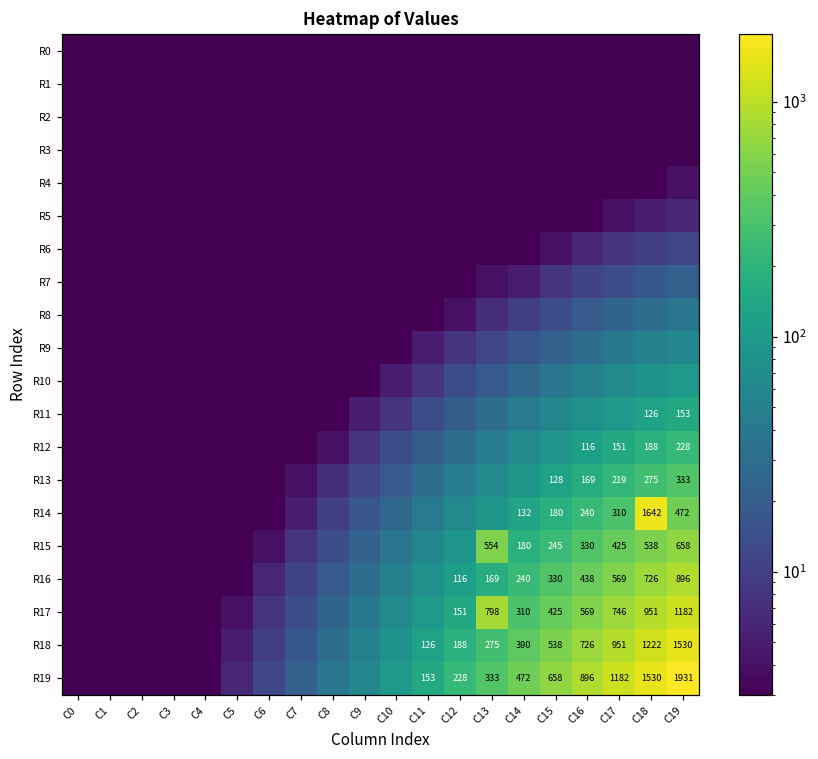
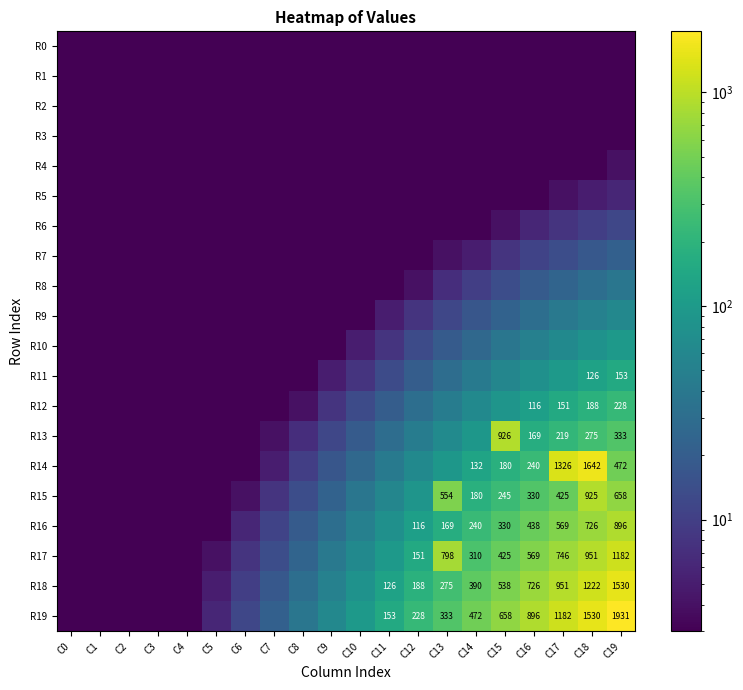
R13, C15: 128 -> 926
R14, C17: 310 -> 1326
R15, C18: 538 -> 925
